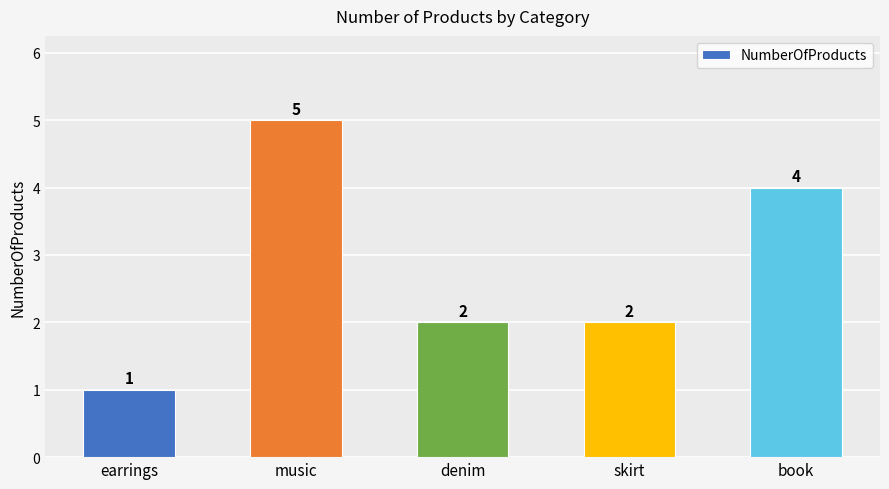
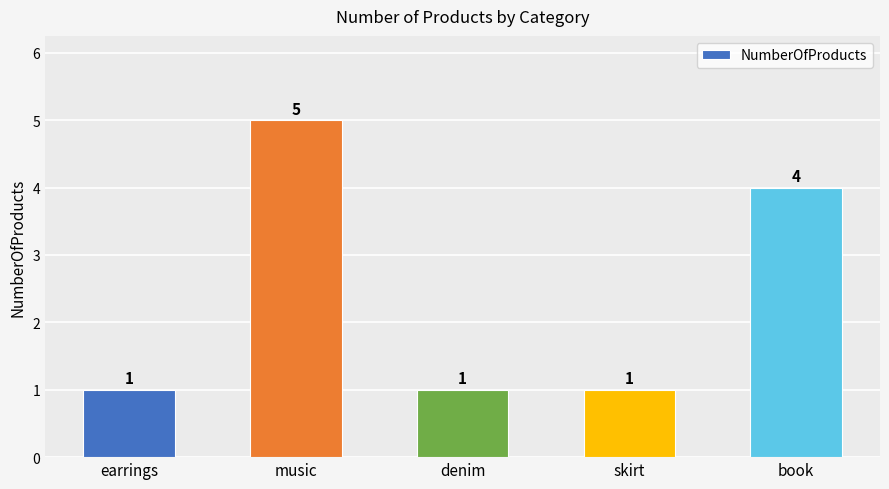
denim: 2 -> 1
skirt: 2 -> 1
